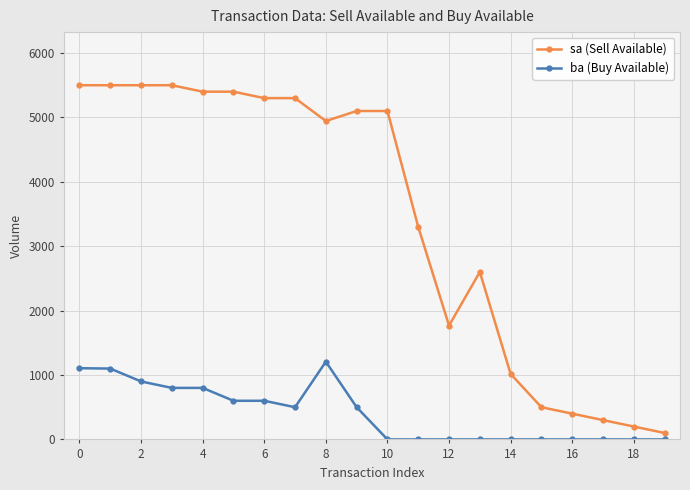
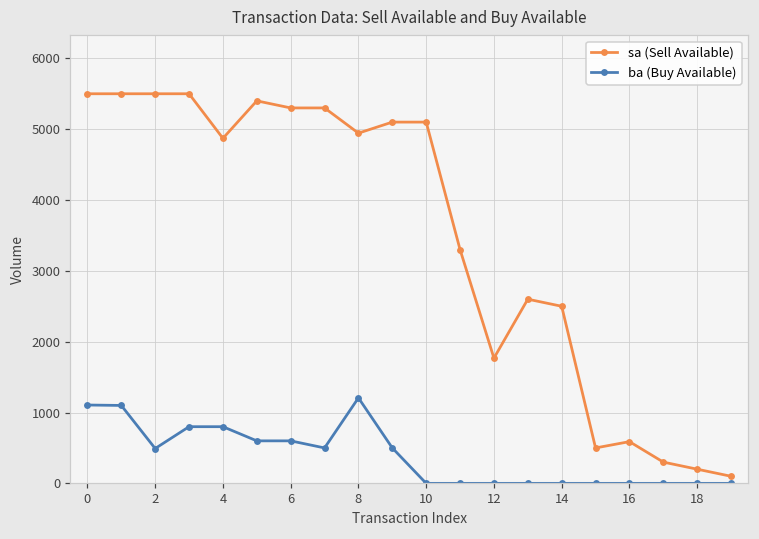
ba (Buy Available), 2: 900 -> 500
sa (Sell Available), 4: 5400 -> 4900
sa (Sell Available), 14: 1000 -> 2500
sa (Sell Available), 16: 400 -> 600
